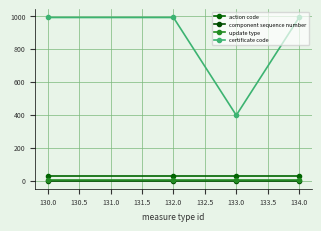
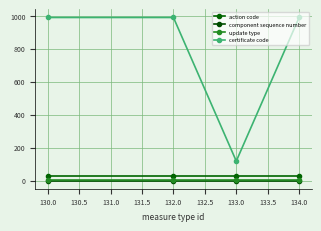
certificate code, 133.0: 400 -> 120
